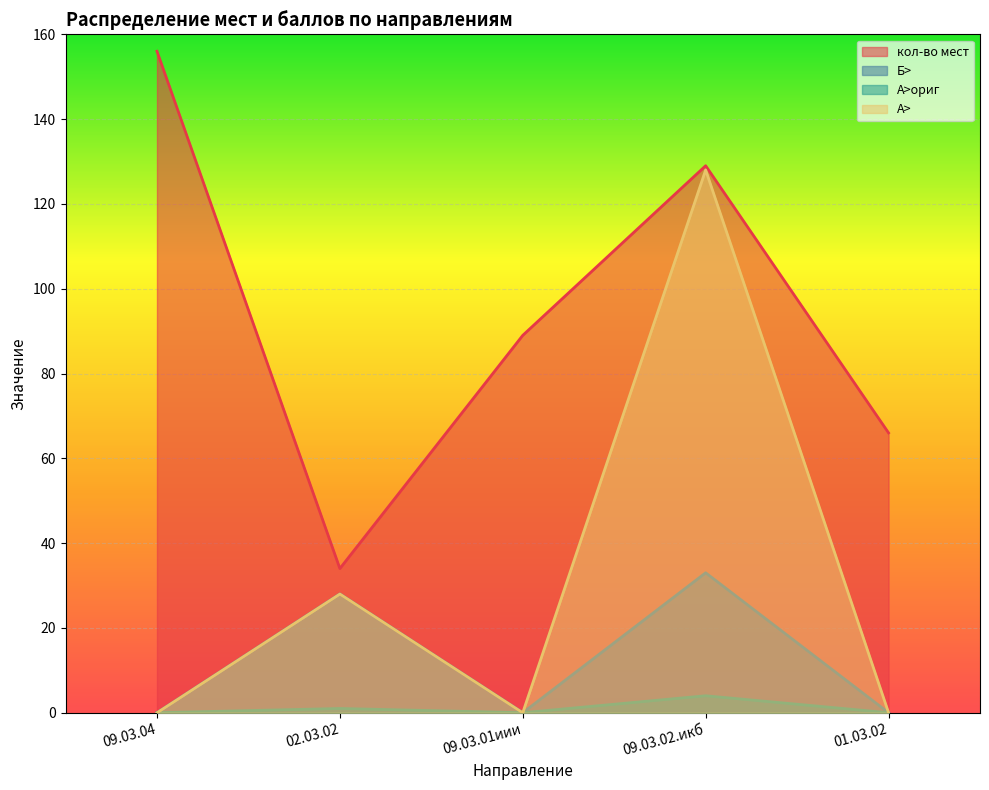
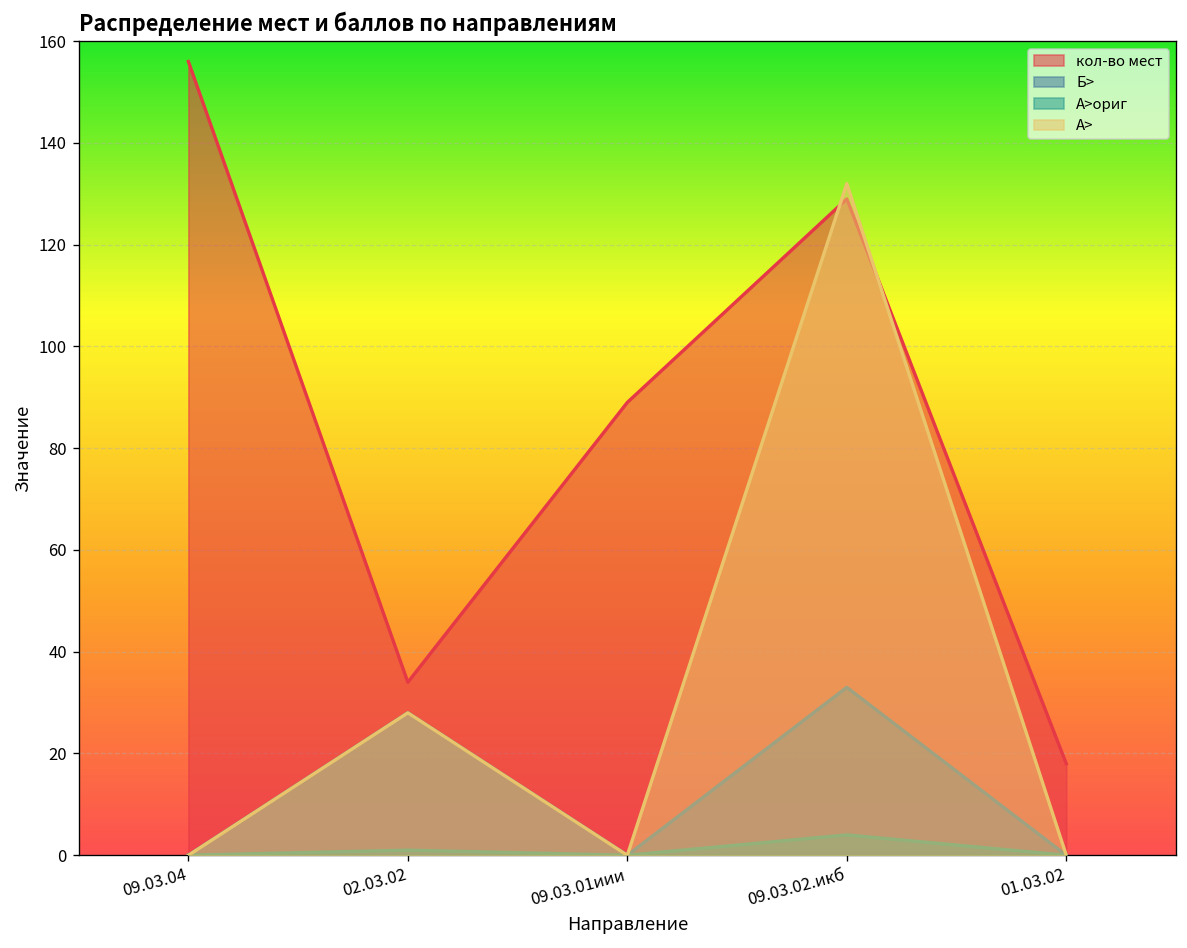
А>, 09.03.02.икб: 128 -> 132
кол-во мест, 01.03.02: 66 -> 18
